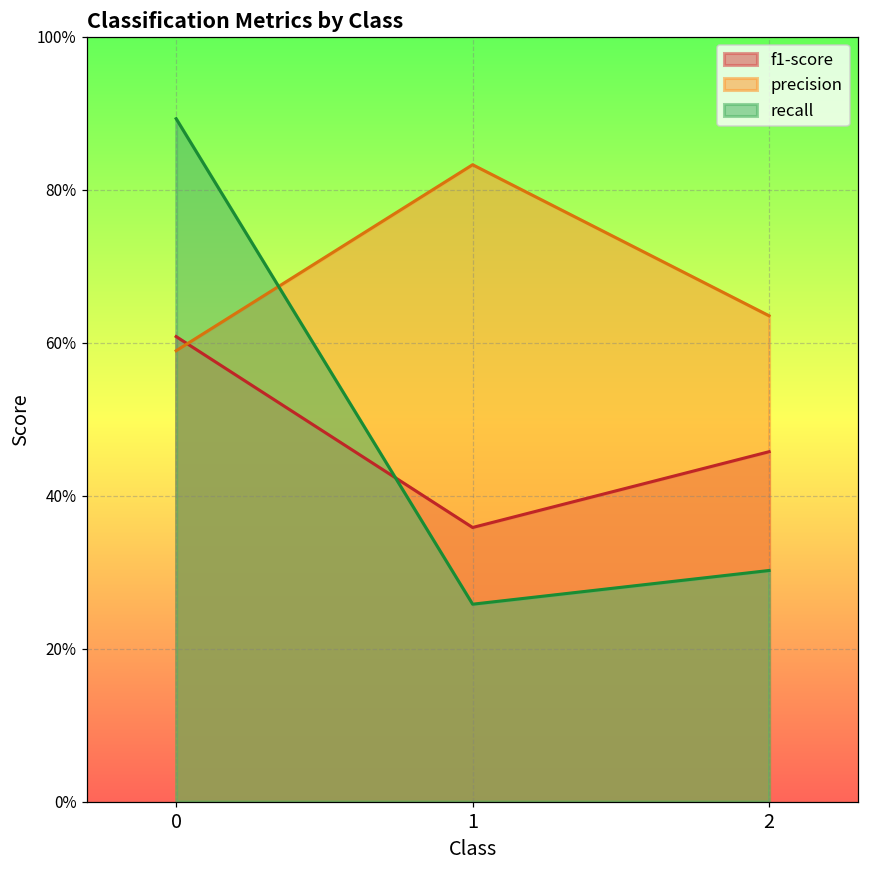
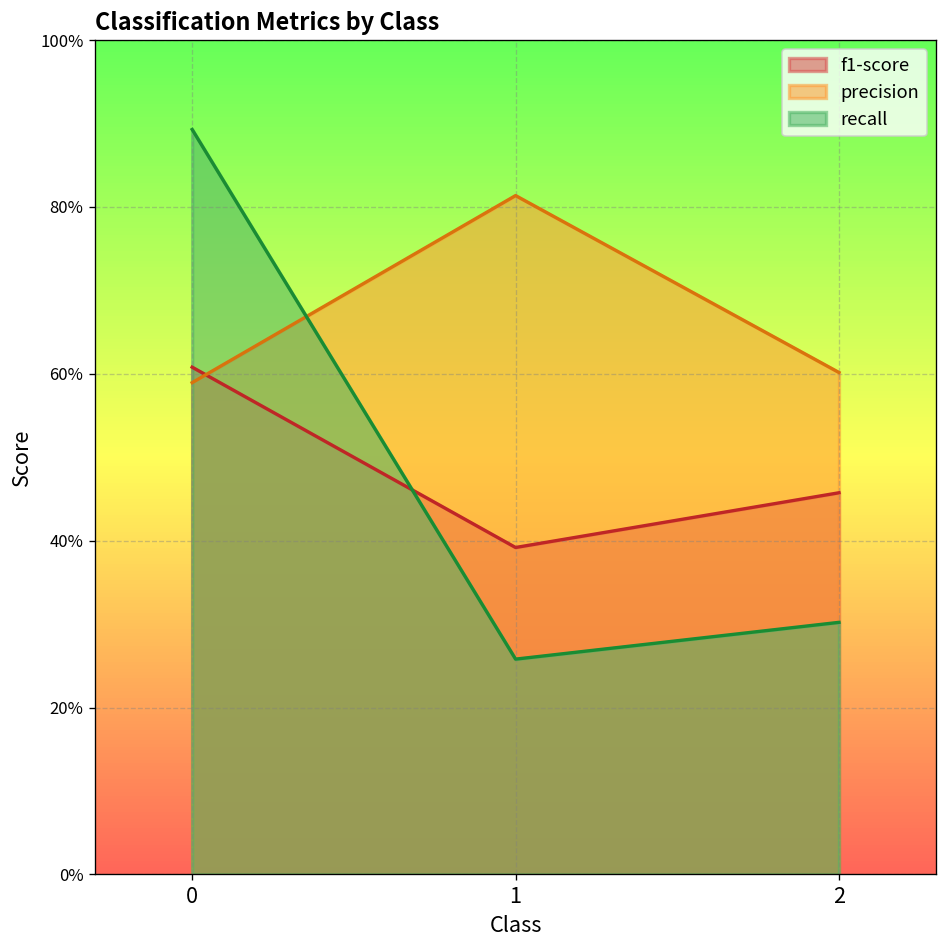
f1-score, 1: 36% -> 39%
precision, 1: 83% -> 81%
precision, 2: 64% -> 60%
